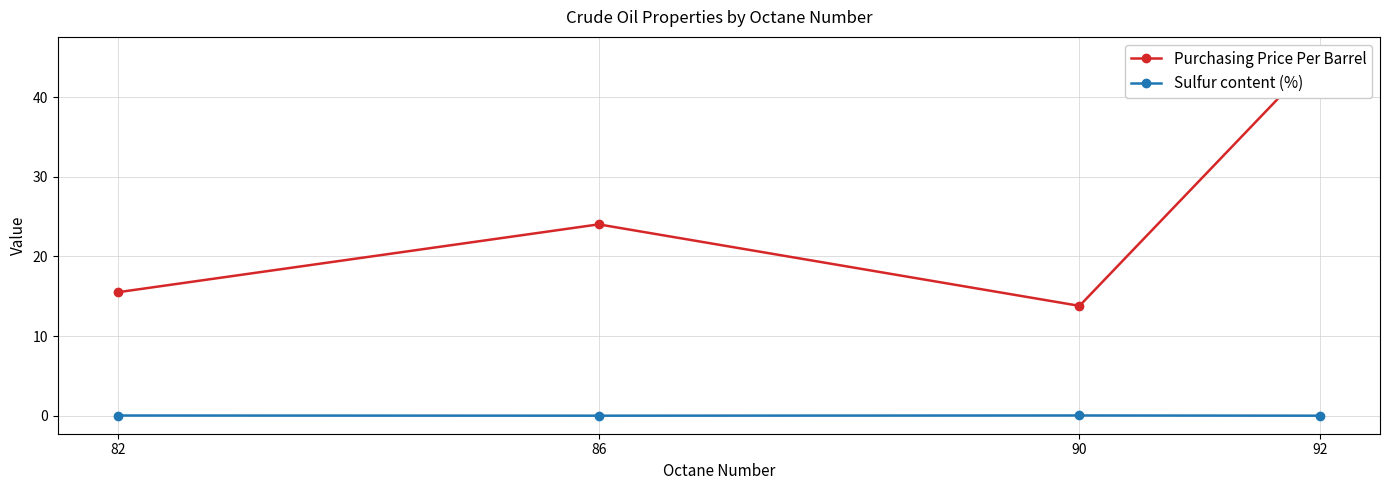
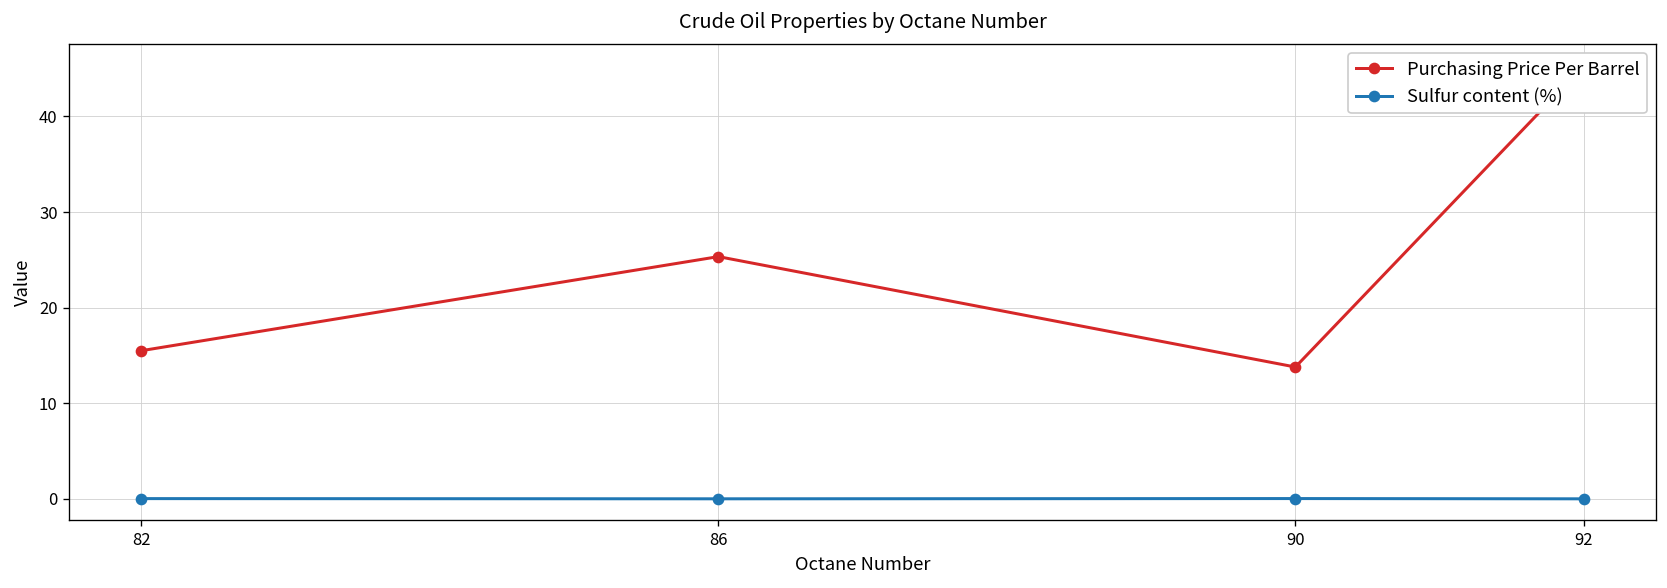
Purchasing Price Per Barrel, 86: 24 -> 25
